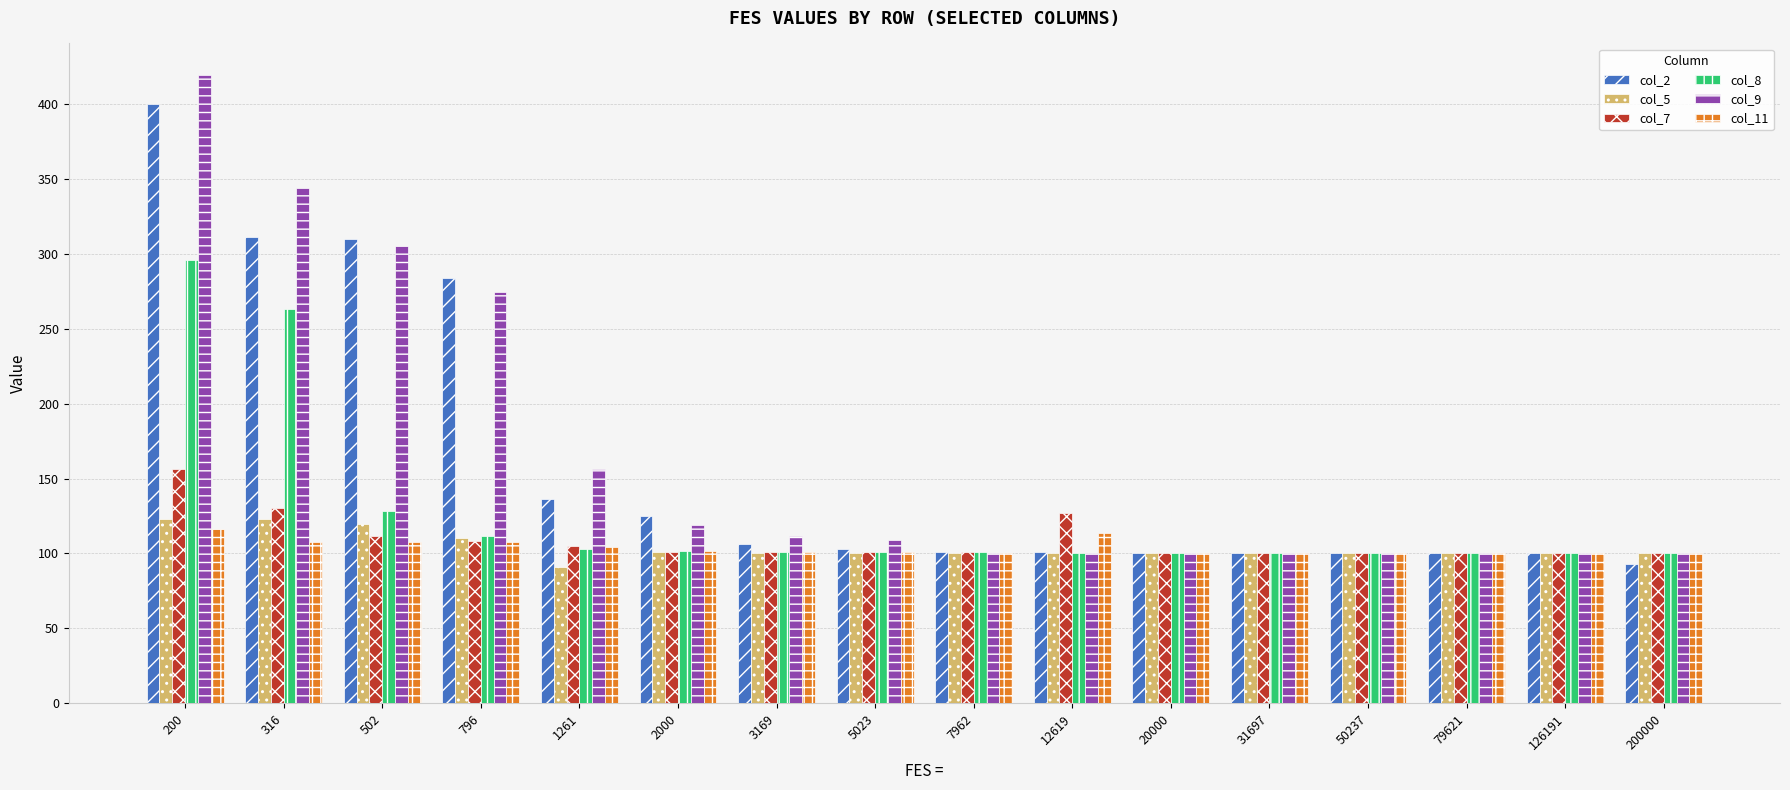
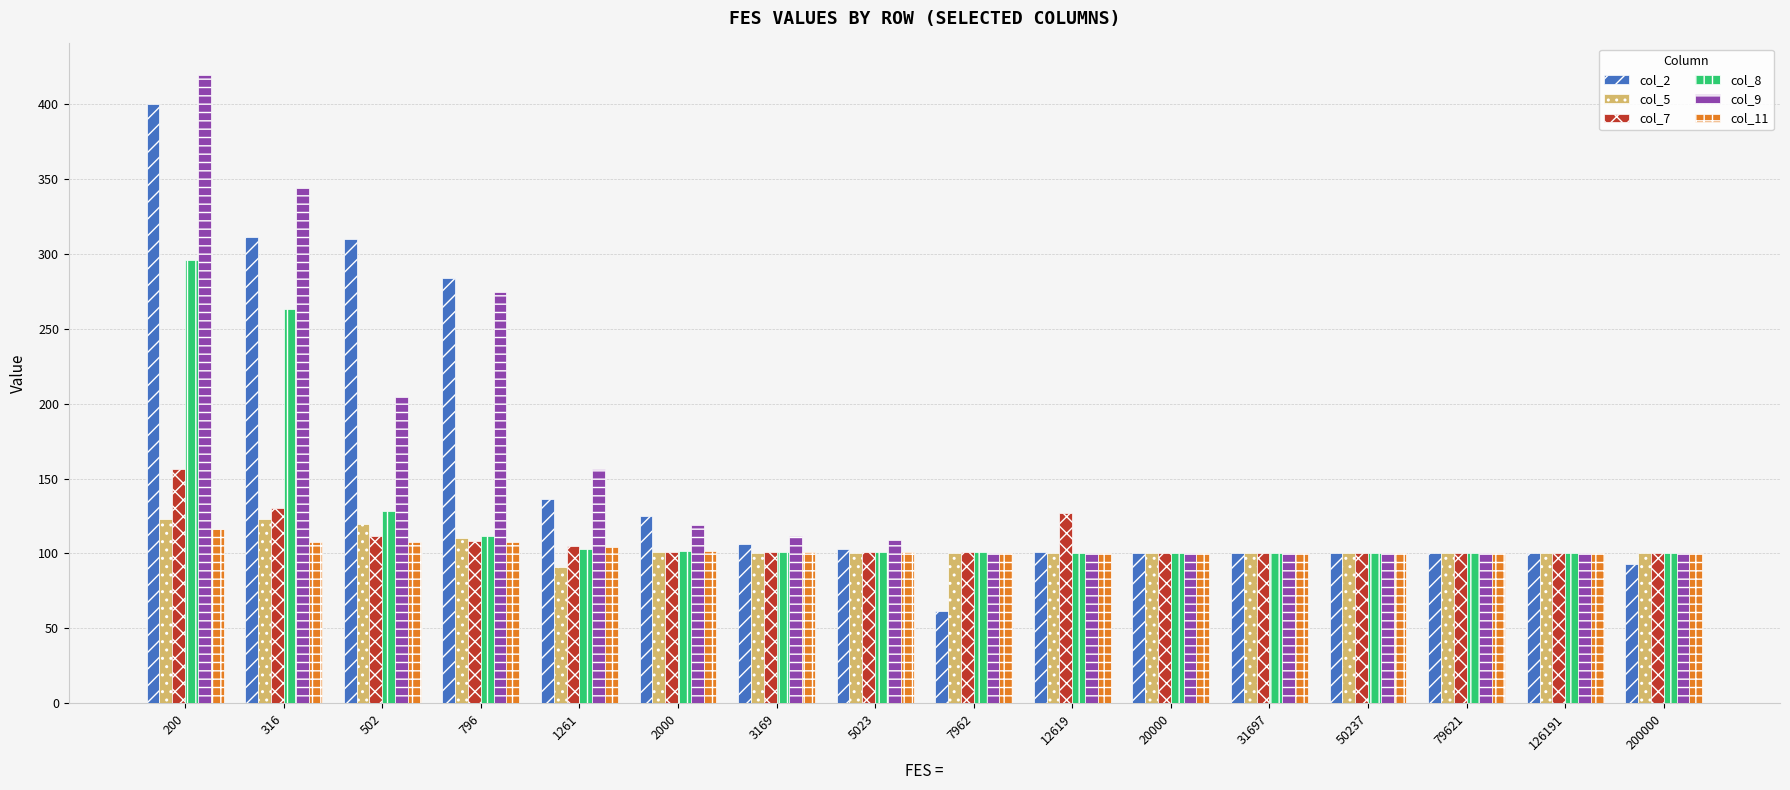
col_9, 502: 305 -> 204
col_2, 7962: 101 -> 61
col_11, 12619: 113 -> 101
